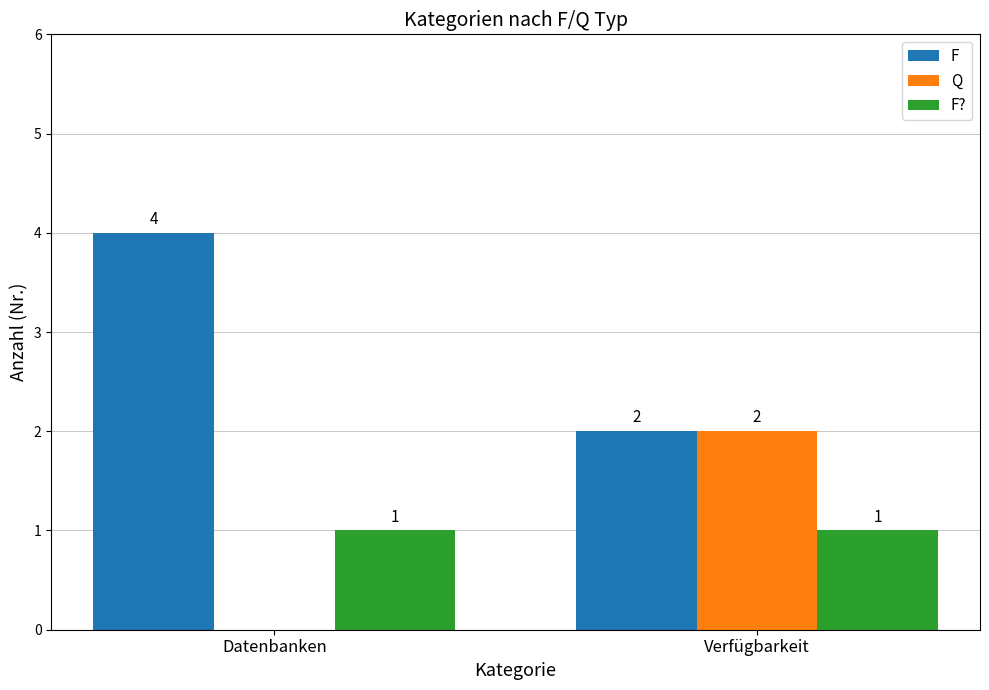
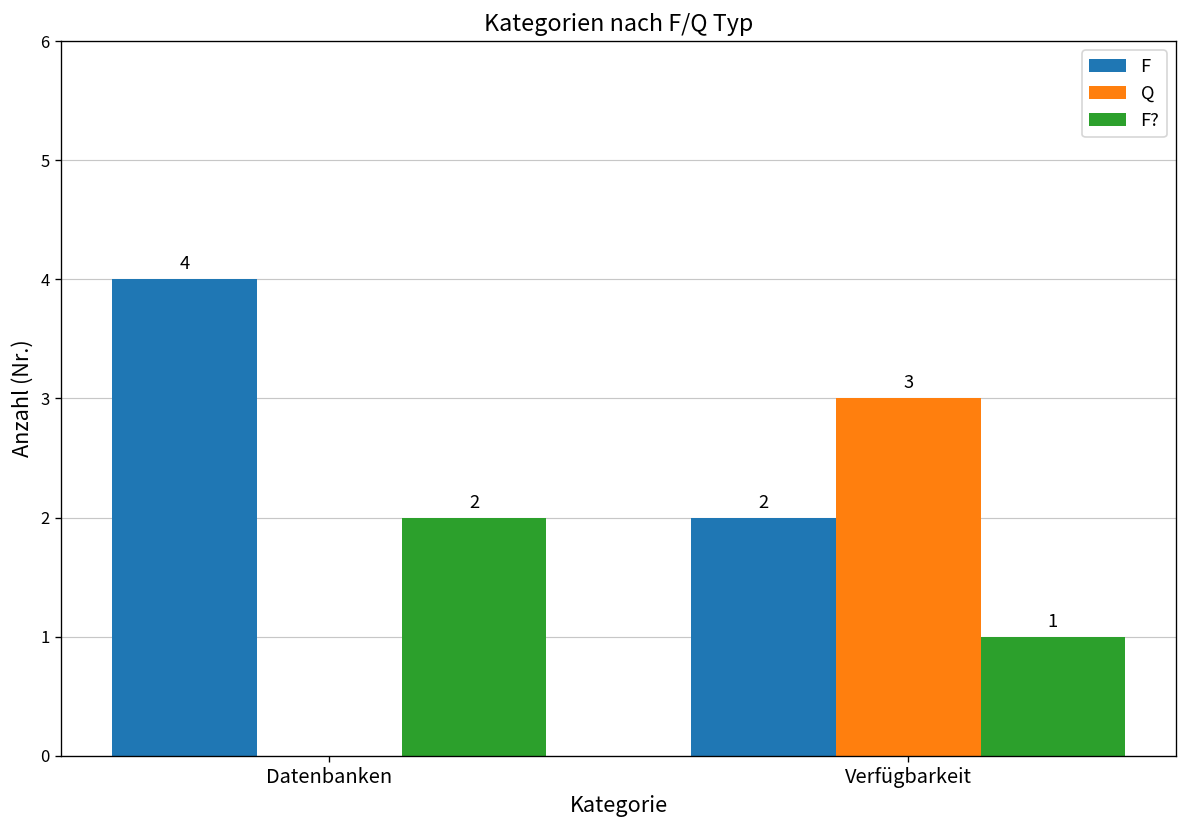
F?, Datenbanken: 1 -> 2
Q, Verfügbarkeit: 2 -> 3
